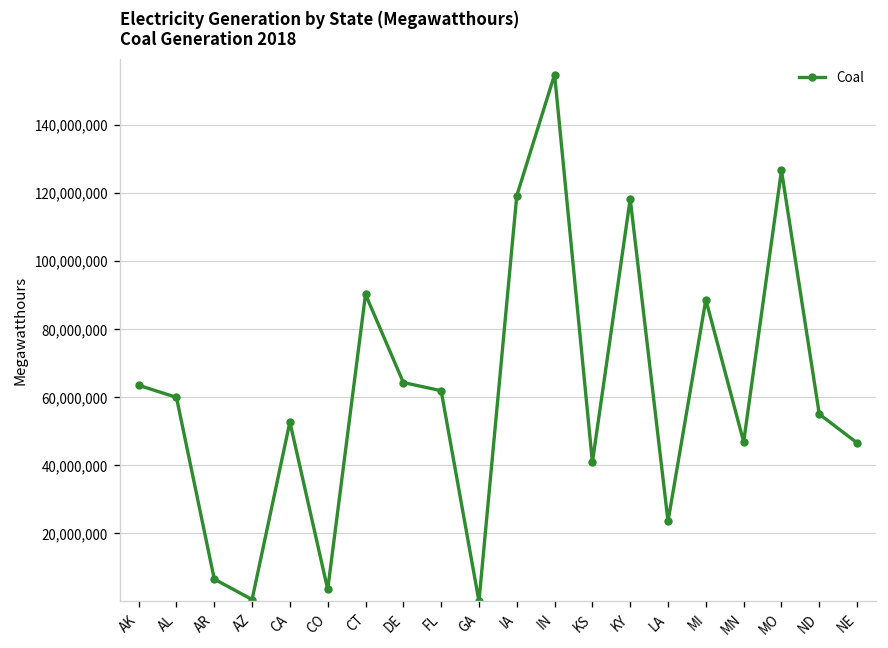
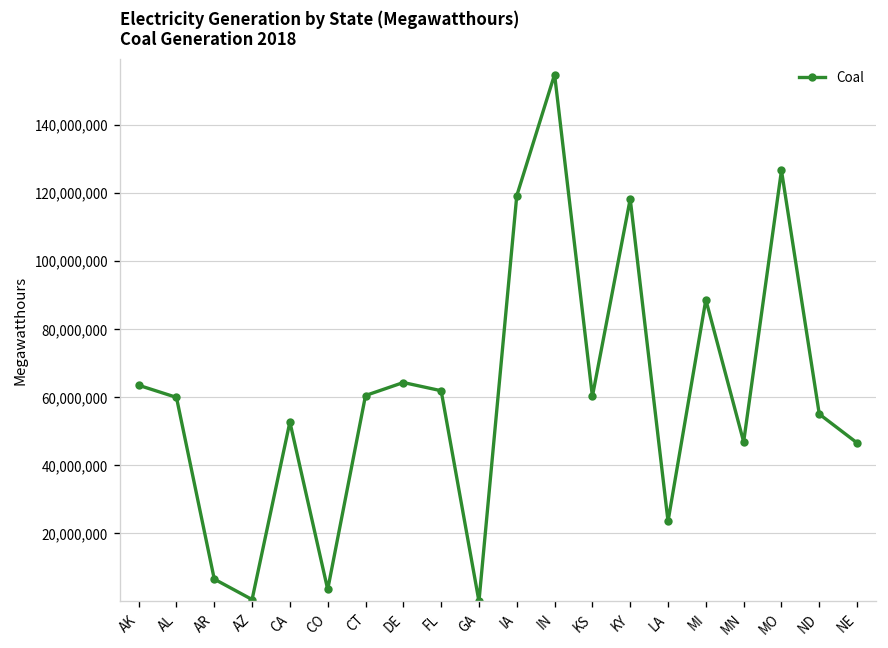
CT: 90,000,000 -> 61,000,000
KS: 41,000,000 -> 60,000,000
